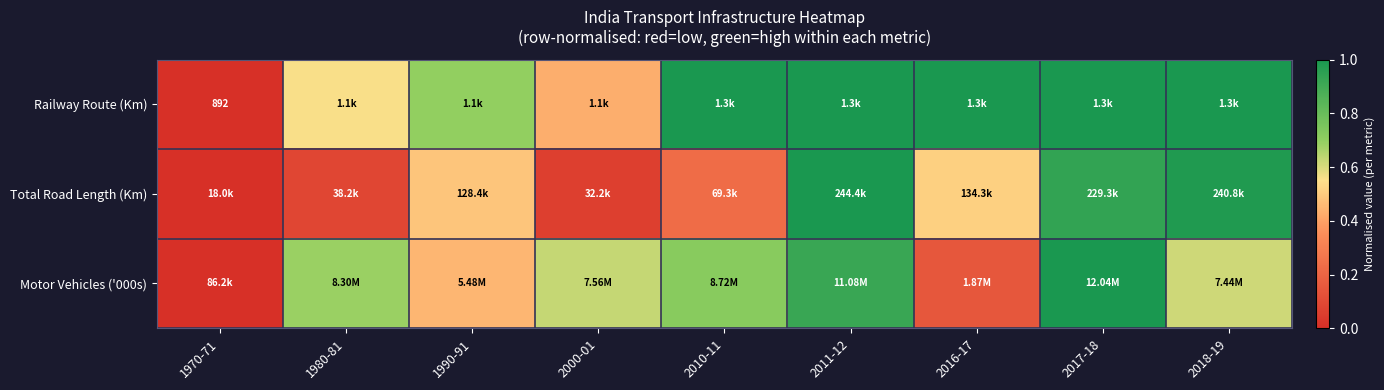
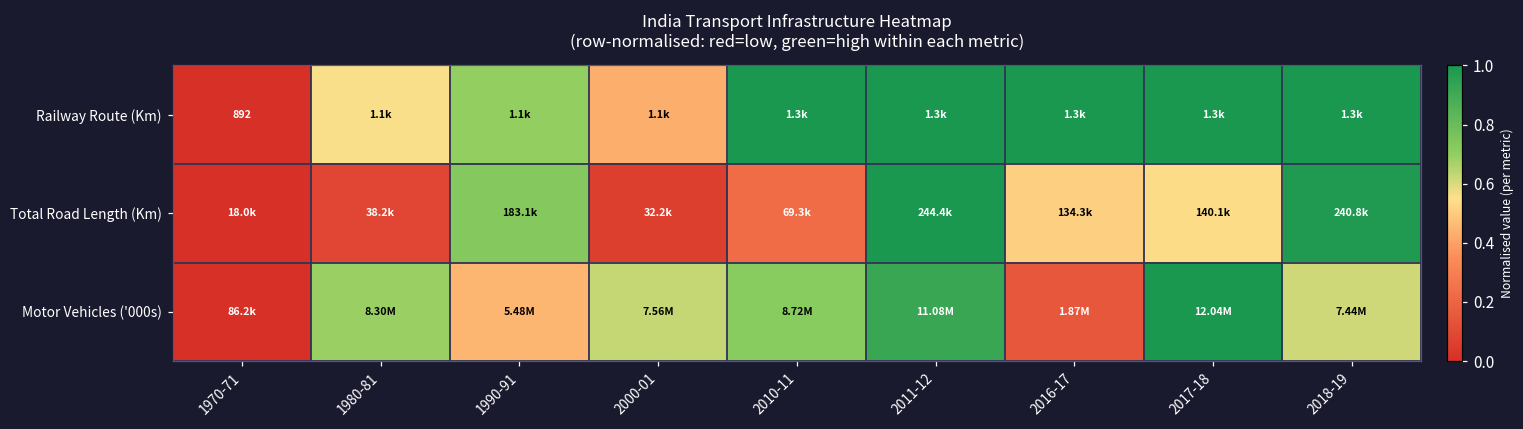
Total Road Length (Km), 1990-91: 128.4k -> 183.1k
Total Road Length (Km), 2017-18: 229.3k -> 140.1k
